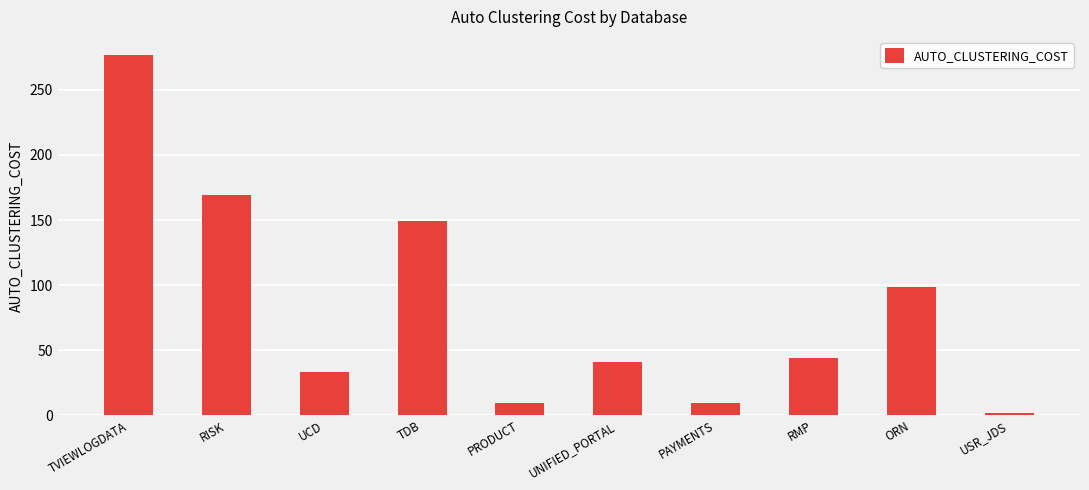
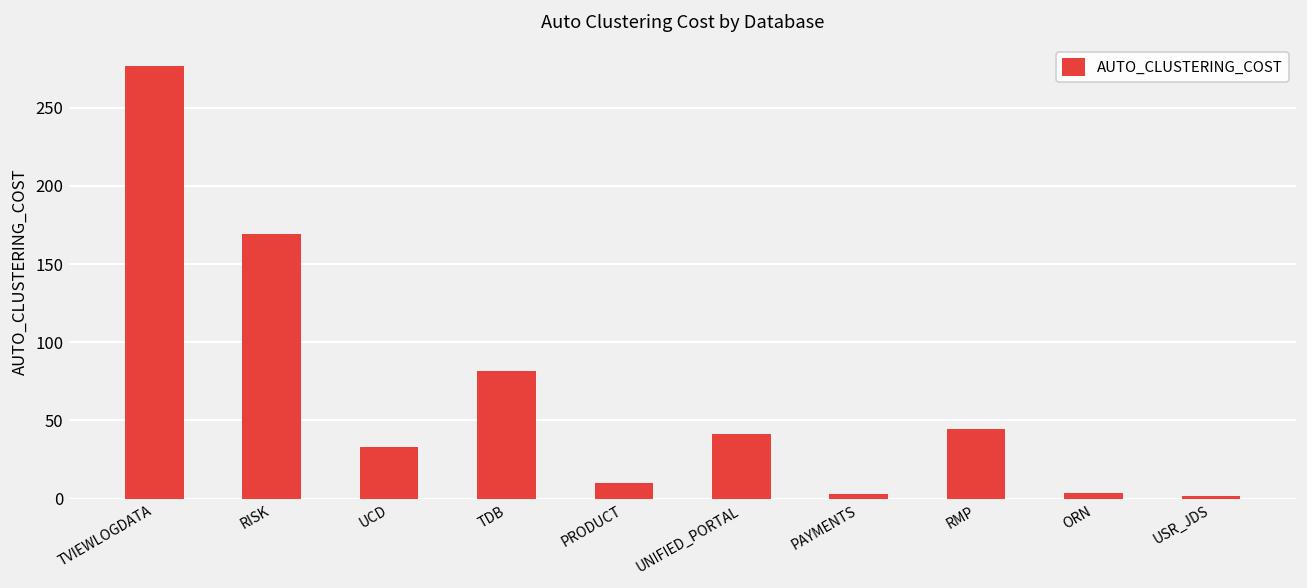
TDB: 150 -> 82
PAYMENTS: 10 -> 3
ORN: 98 -> 3
